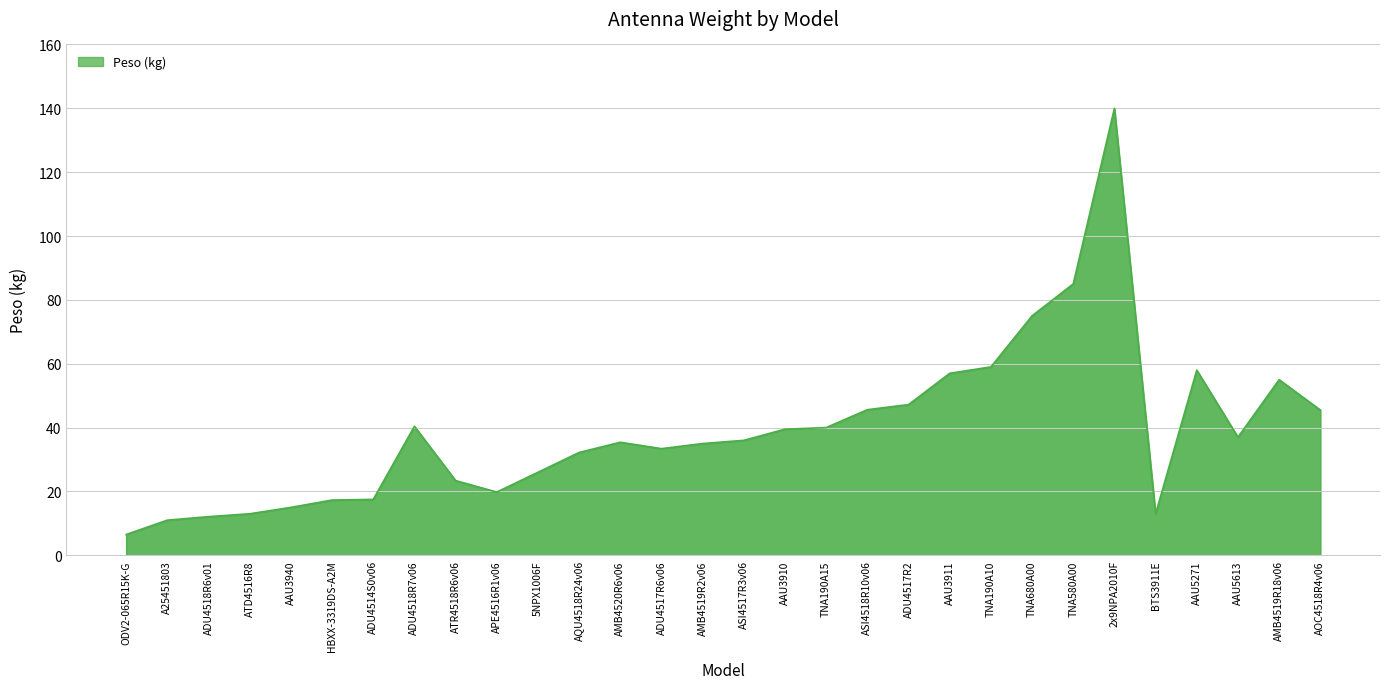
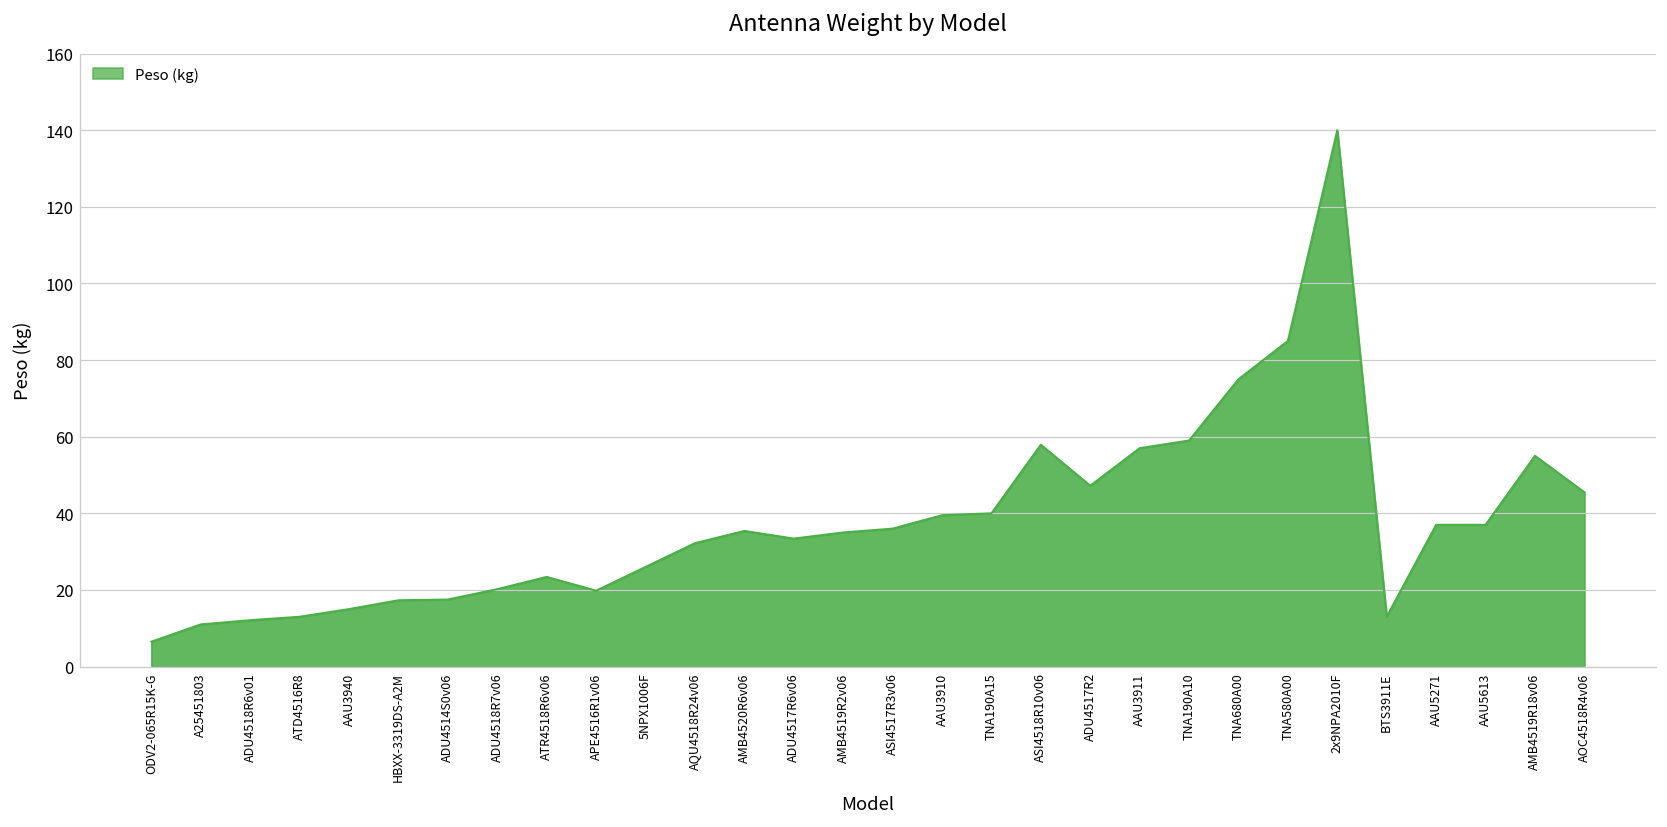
ADU4518R7v06: 40 -> 20
ASI4518R10v06: 46 -> 58
AAU5271: 58 -> 37
